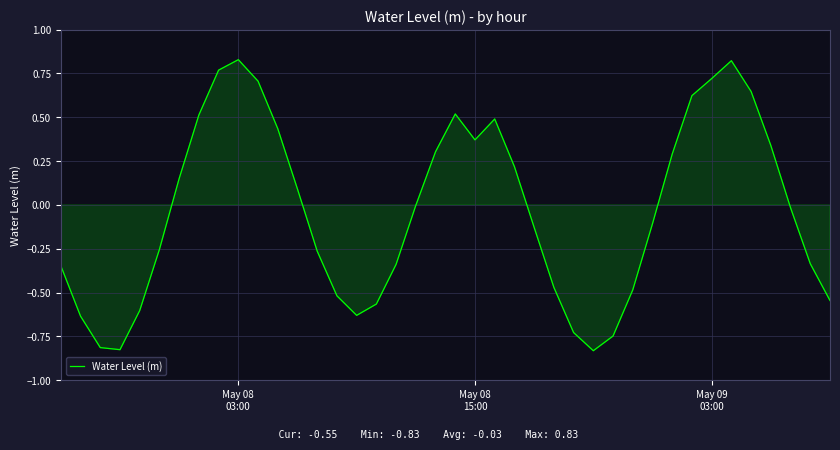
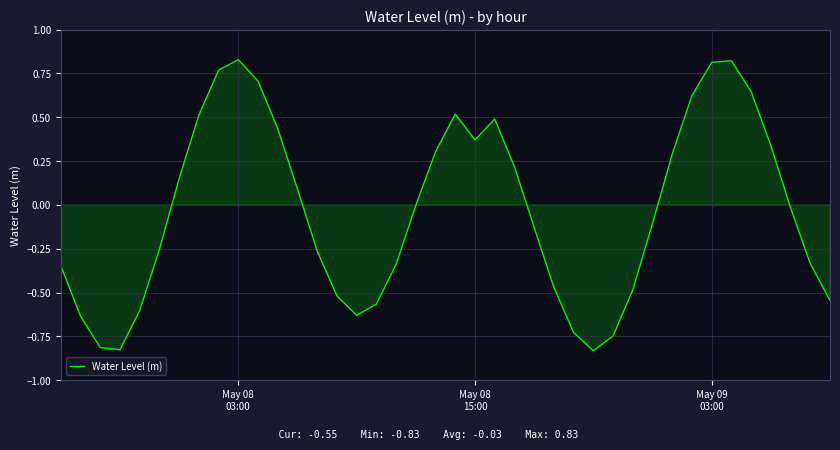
May 09 03:00: 0.72 -> 0.81
